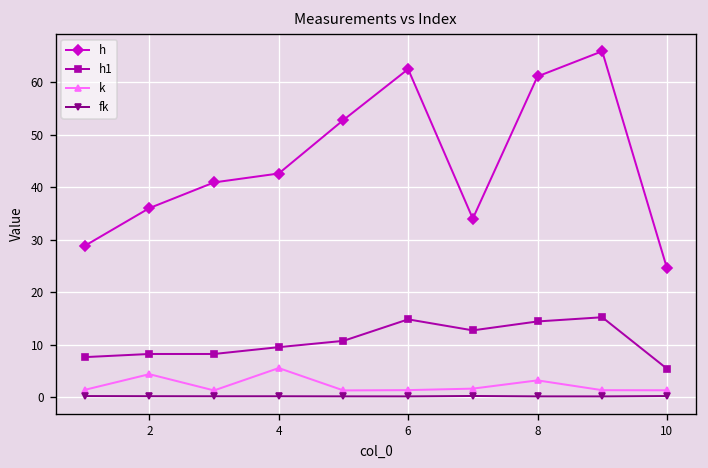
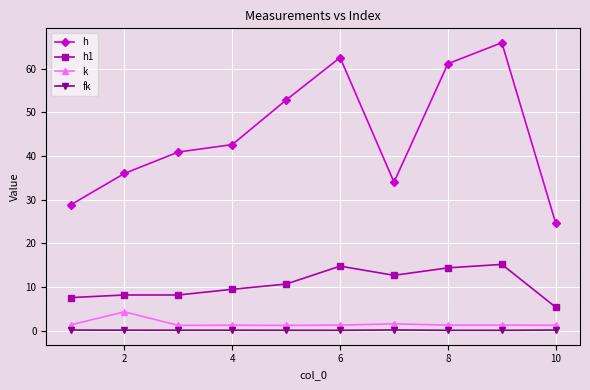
k, 4: 6 -> 1
k, 8: 3 -> 1
